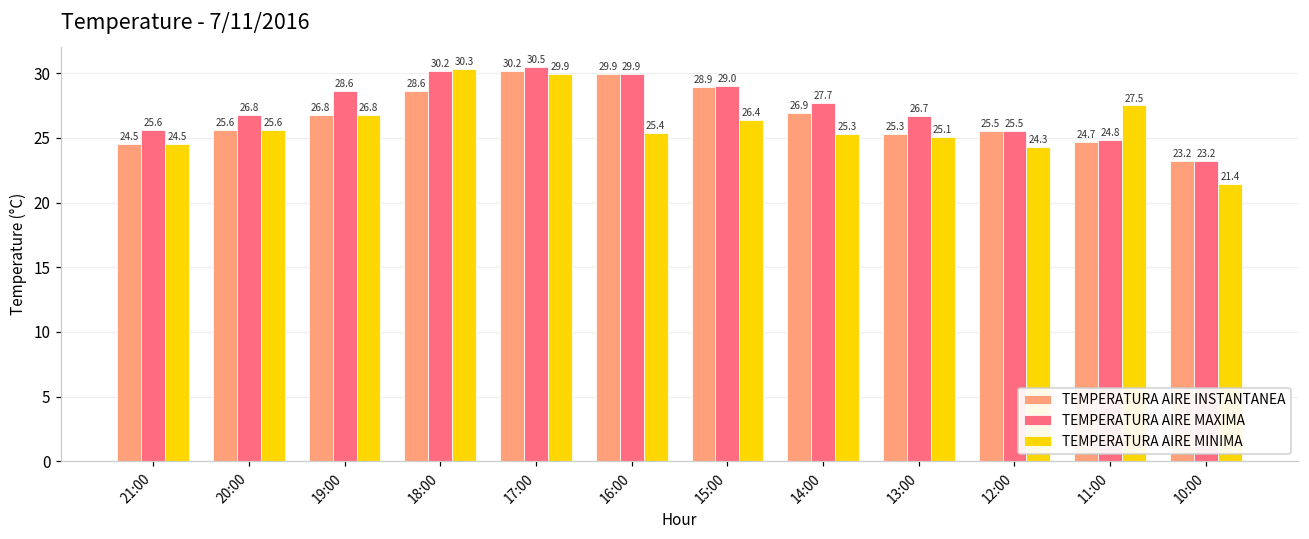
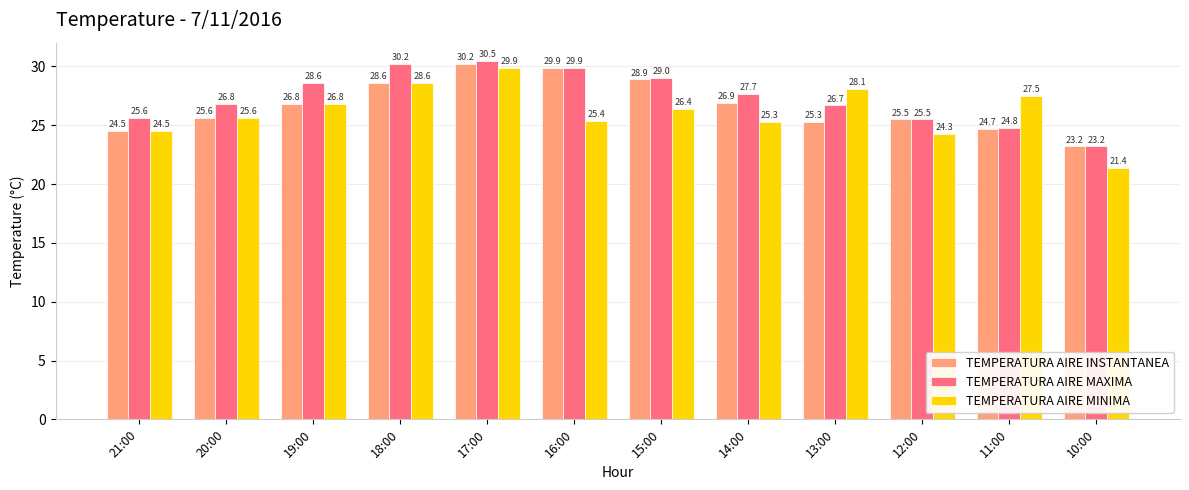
TEMPERATURA AIRE MINIMA, 18:00: 30.3 -> 28.6
TEMPERATURA AIRE MINIMA, 13:00: 25.1 -> 28.1
